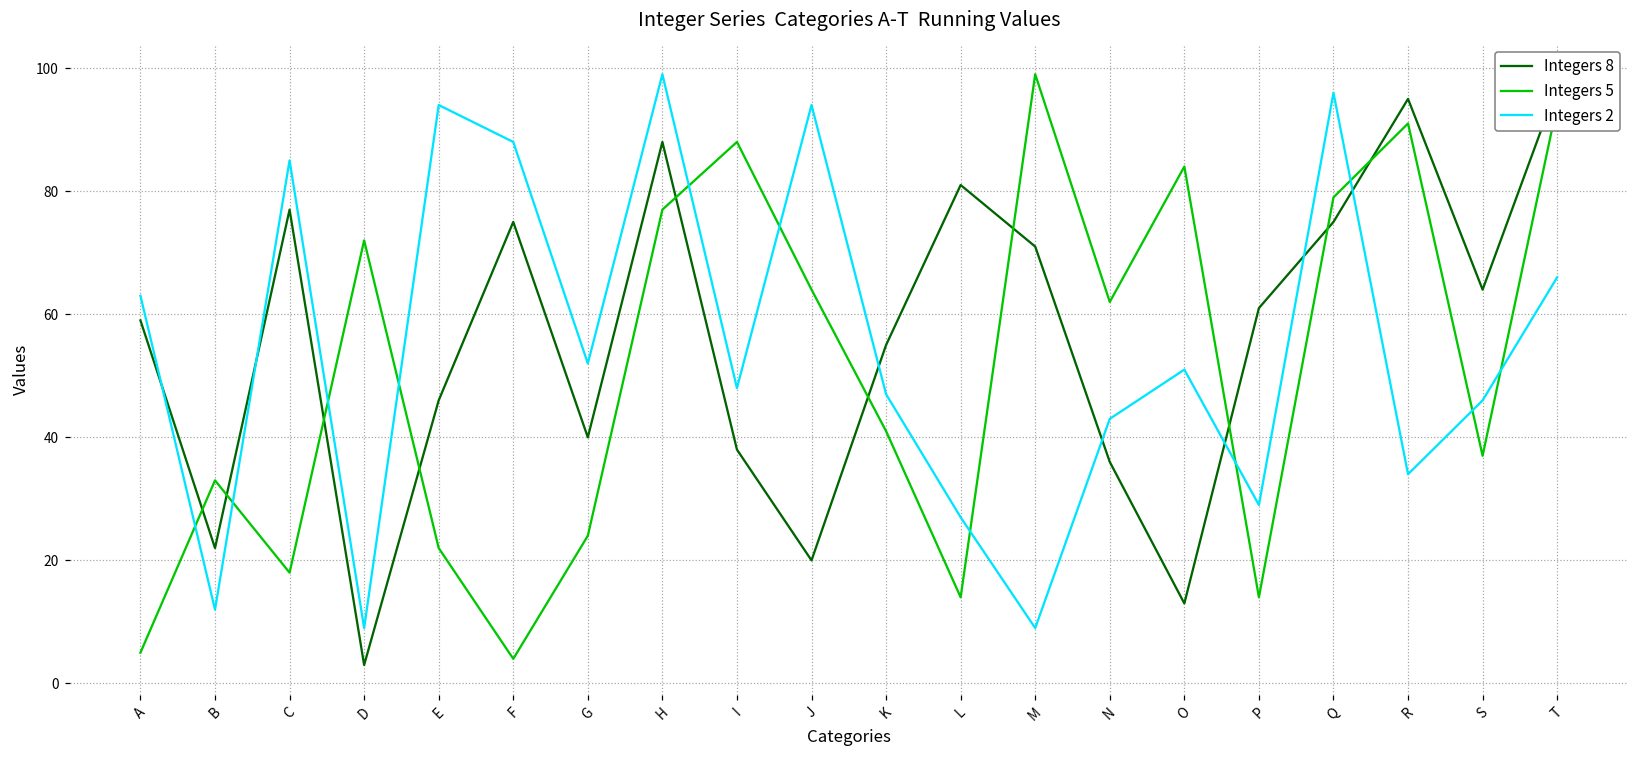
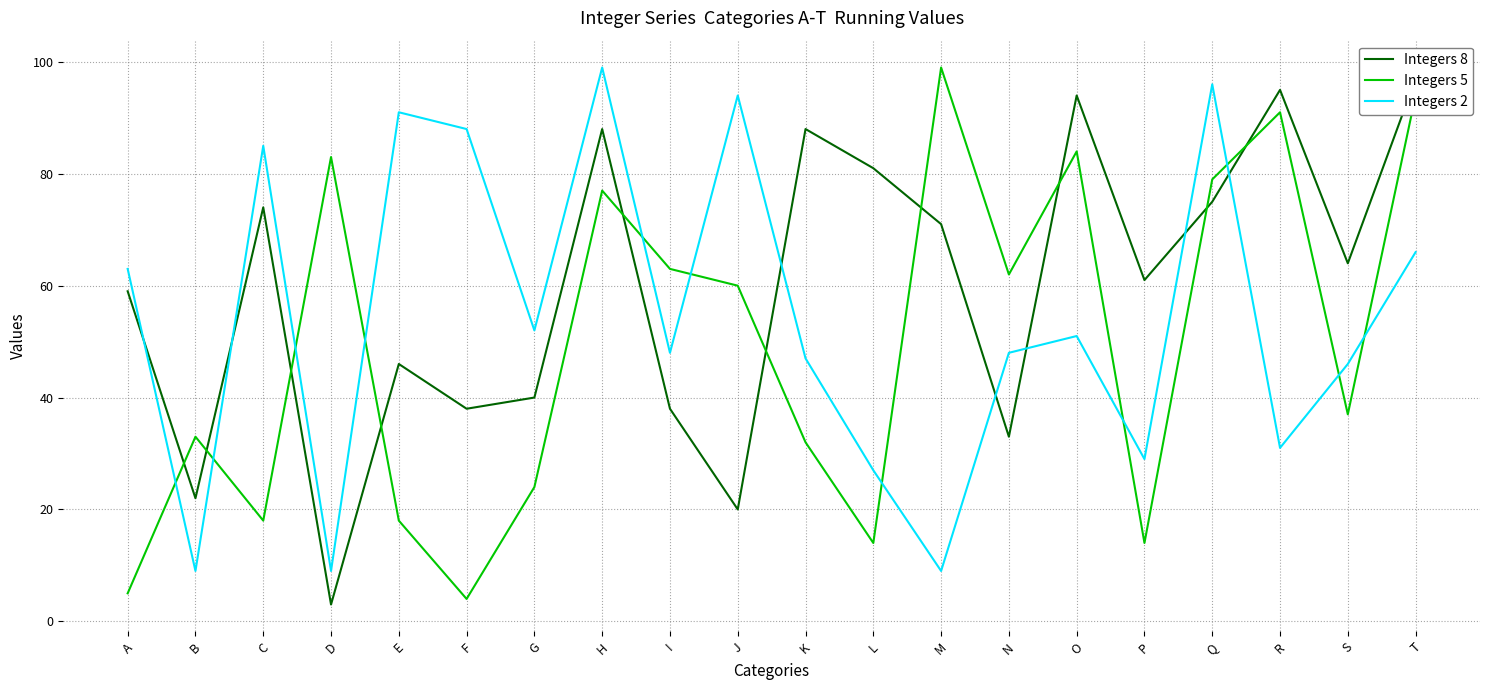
Integers 2, B: 12 -> 9
Integers 8, C: 77 -> 74
Integers 5, D: 72 -> 83
Integers 5, E: 22 -> 18
Integers 2, E: 94 -> 91
Integers 8, F: 75 -> 38
Integers 5, I: 88 -> 63
Integers 5, J: 64 -> 60
Integers 8, K: 55 -> 88
Integers 5, K: 41 -> 32
Integers 8, N: 36 -> 33
Integers 2, N: 43 -> 48
Integers 8, O: 13 -> 94
Integers 2, R: 34 -> 31
